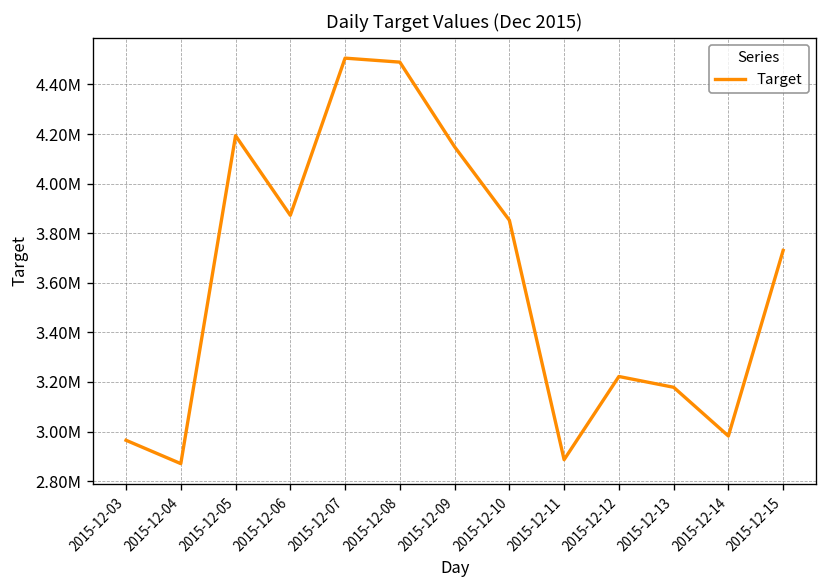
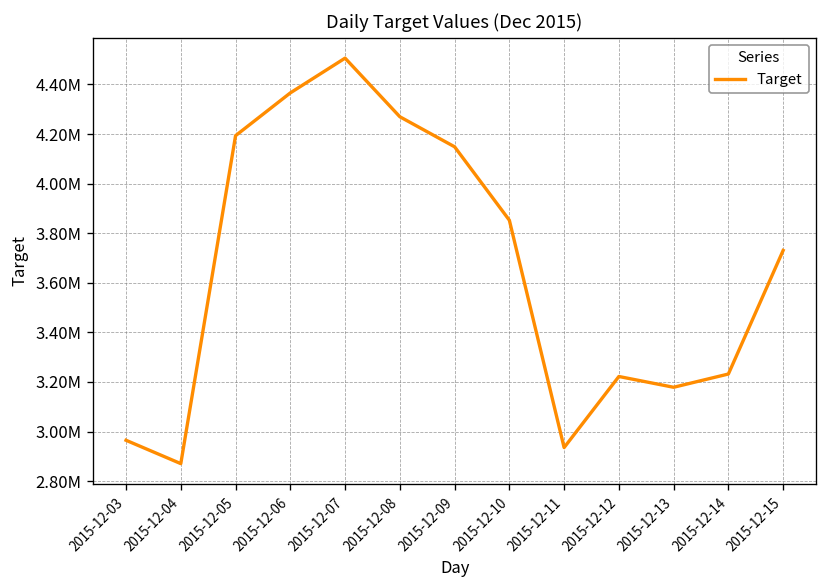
2015-12-06: 3870000 -> 4370000
2015-12-08: 4490000 -> 4270000
2015-12-11: 2890000 -> 2940000
2015-12-14: 2980000 -> 3230000
